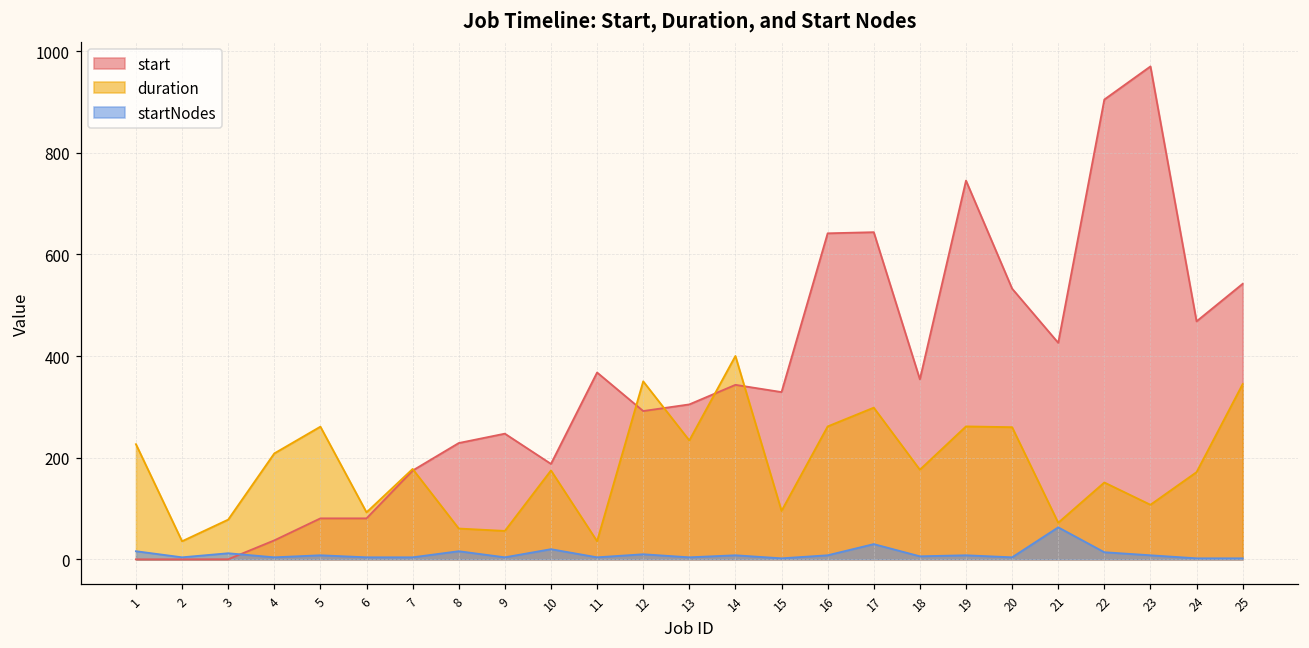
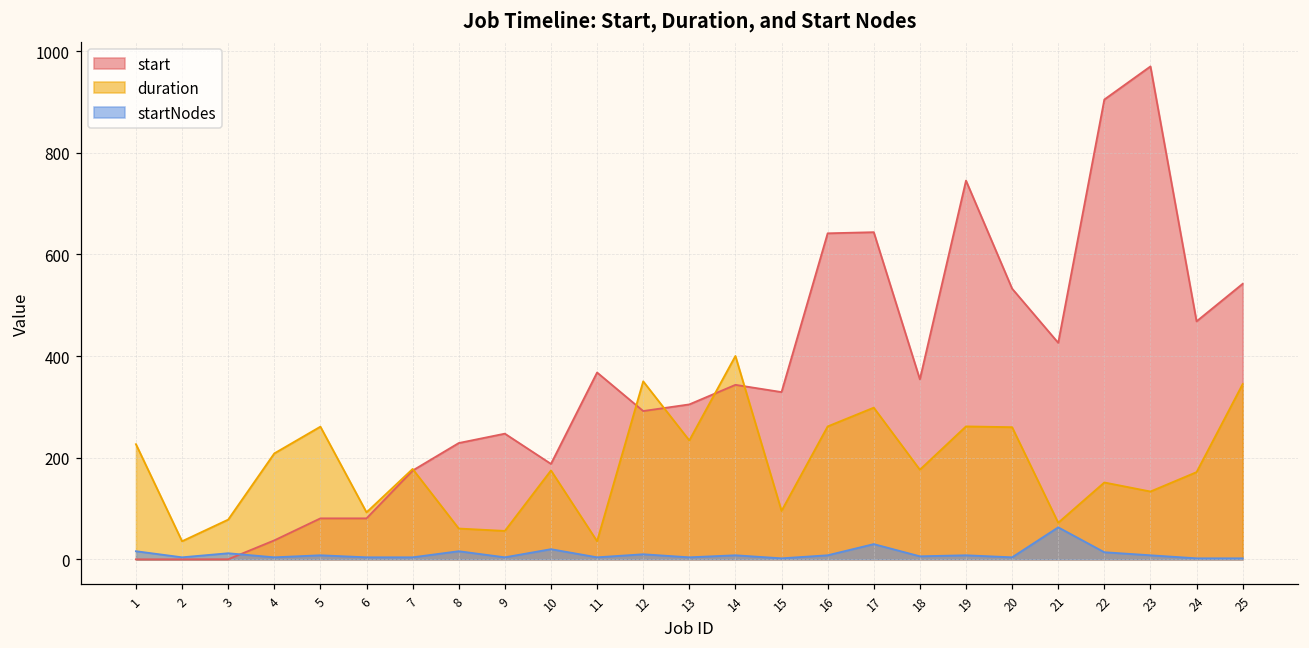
duration, 23: 110 -> 130
